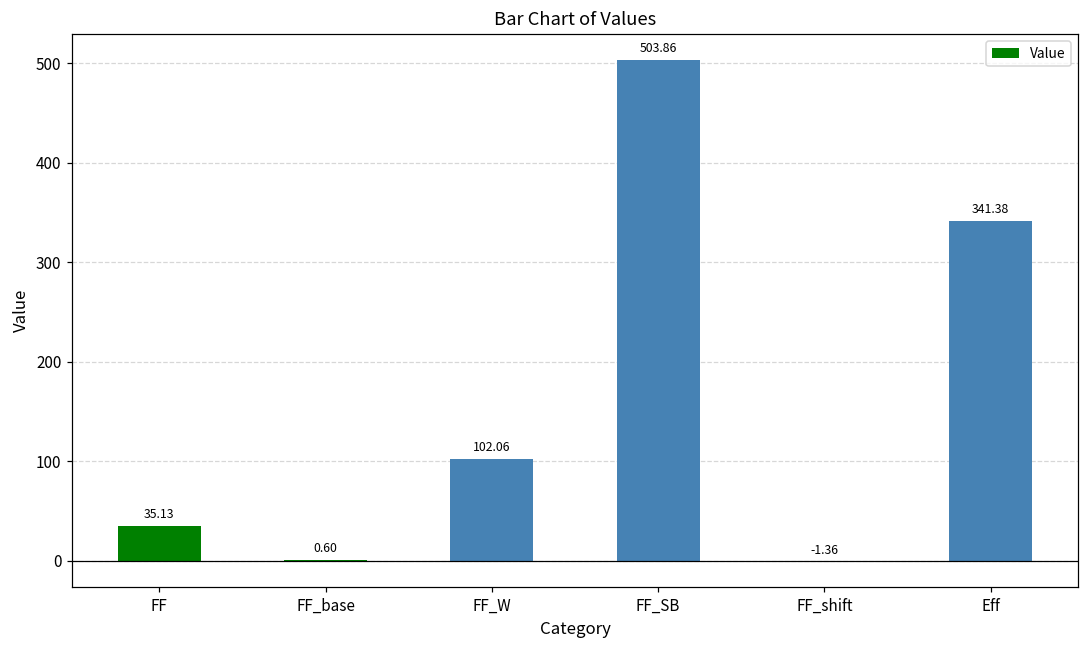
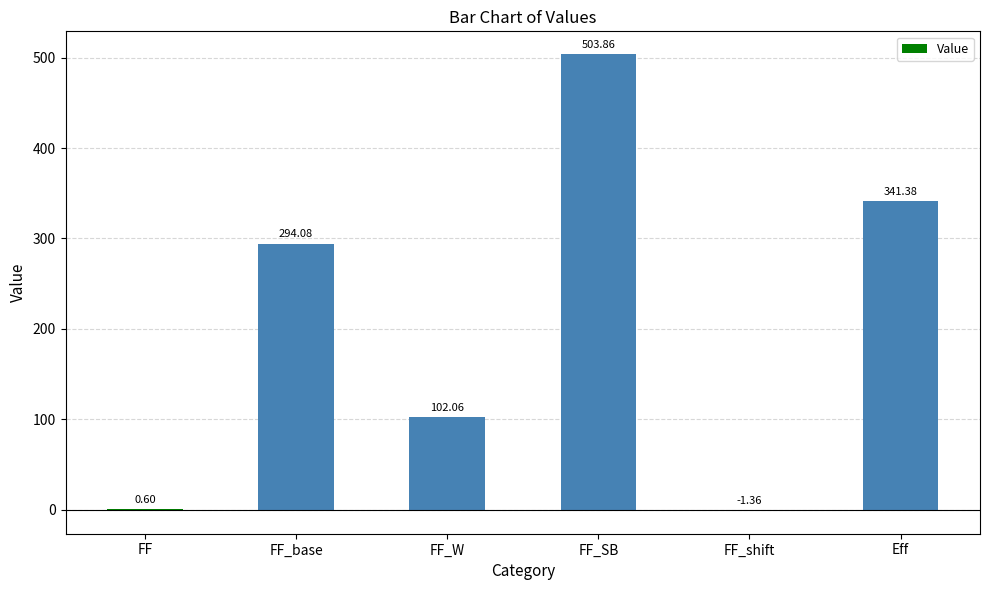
FF: 35.13 -> 0.60
FF_base: 0.60 -> 294.08
